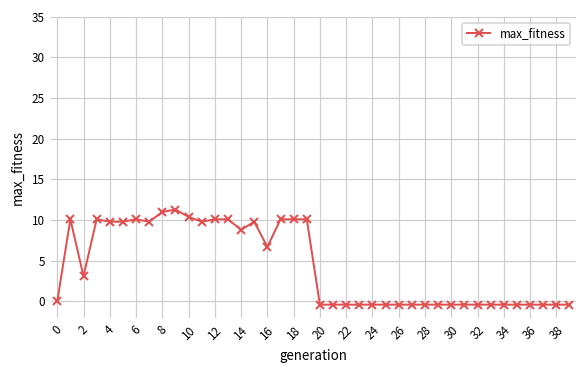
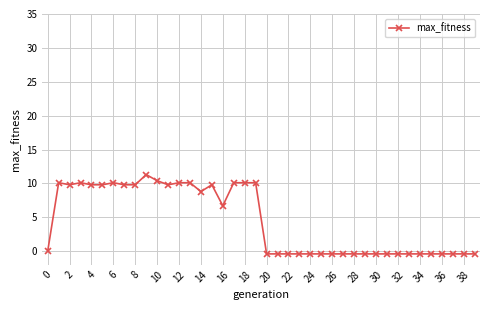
2: 3 -> 10
8: 11 -> 10
